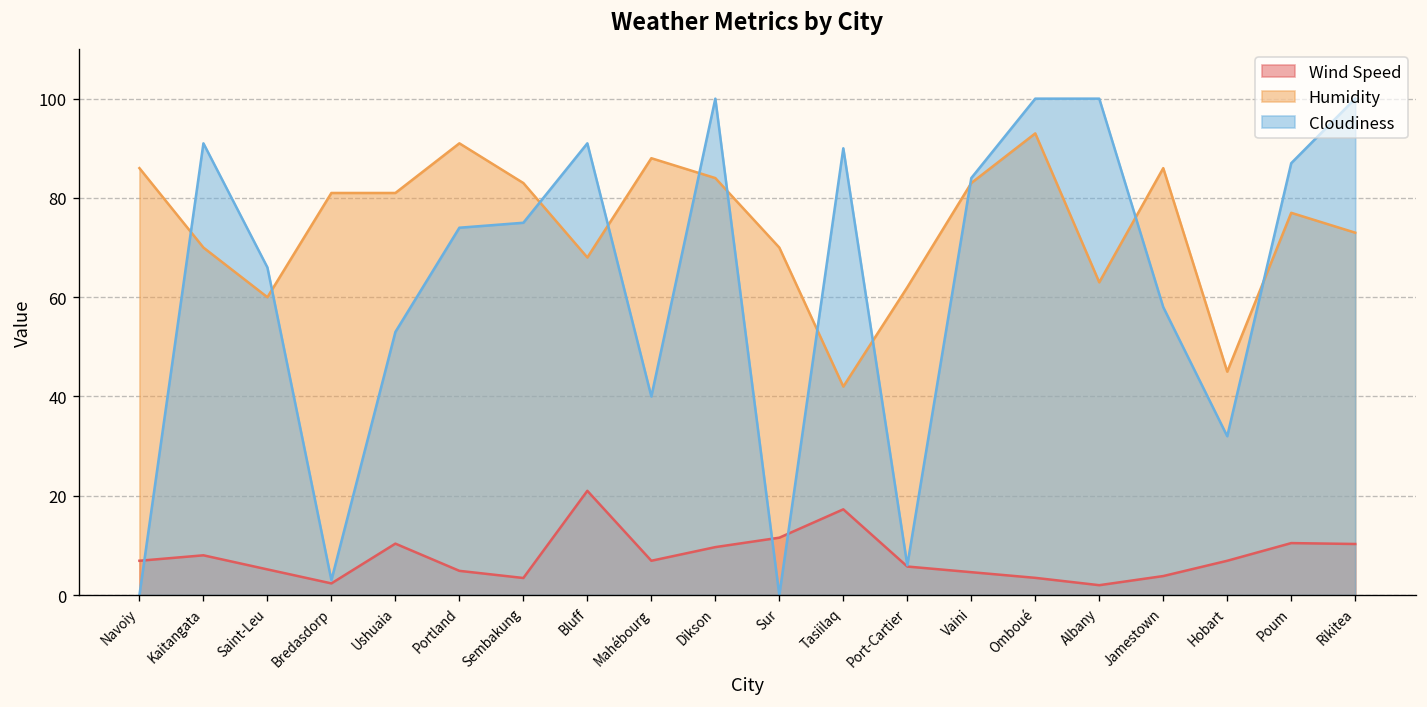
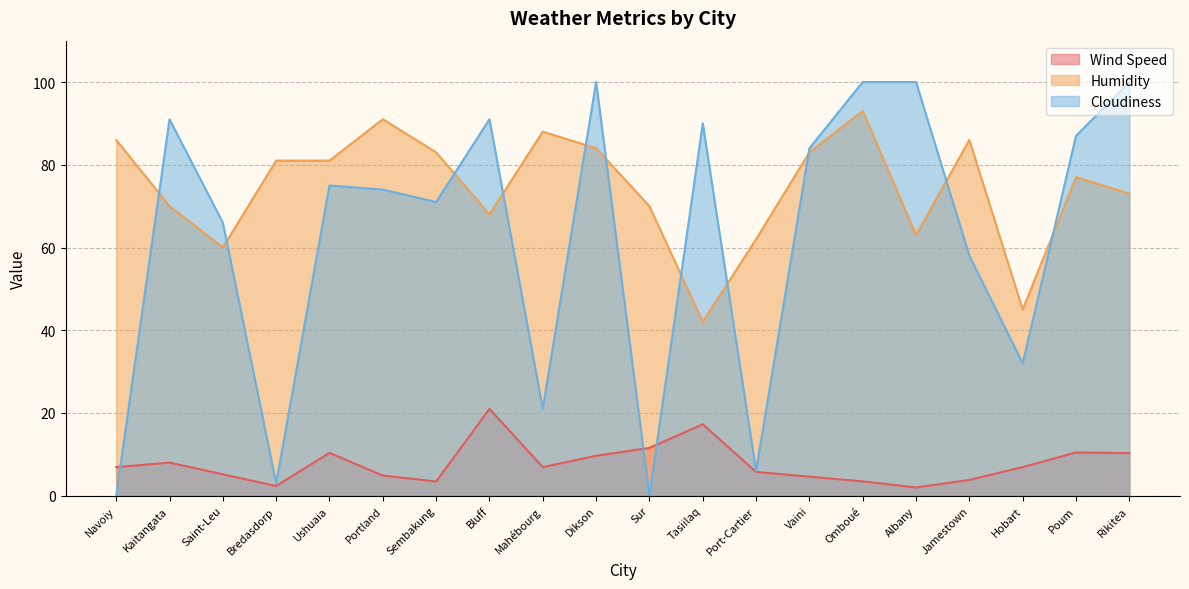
Cloudiness, Ushuaia: 53 -> 75
Cloudiness, Sembakung: 75 -> 71
Cloudiness, Mahébourg: 40 -> 21
